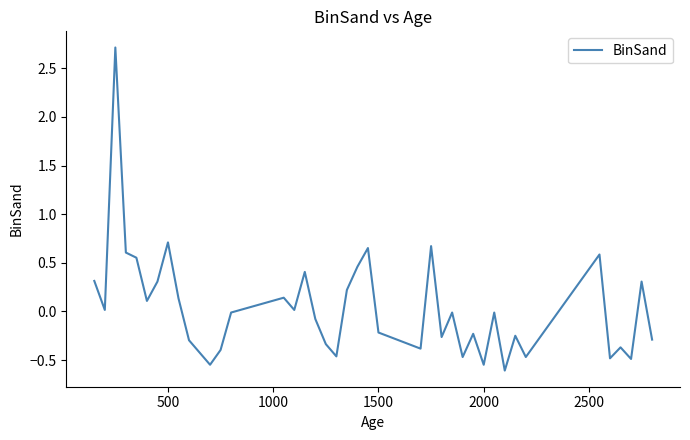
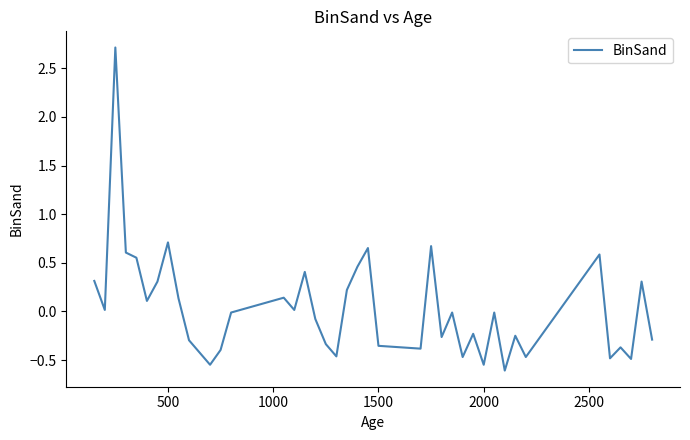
1500: -0.2 -> -0.4
